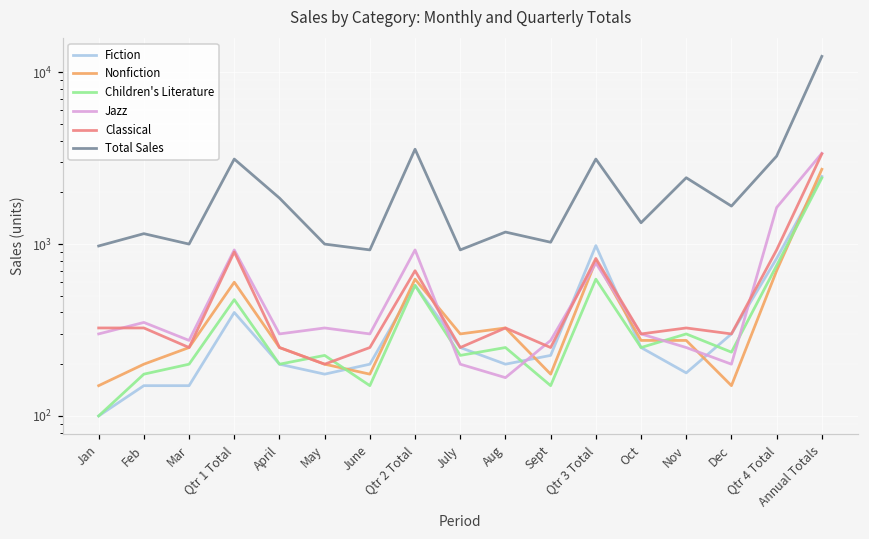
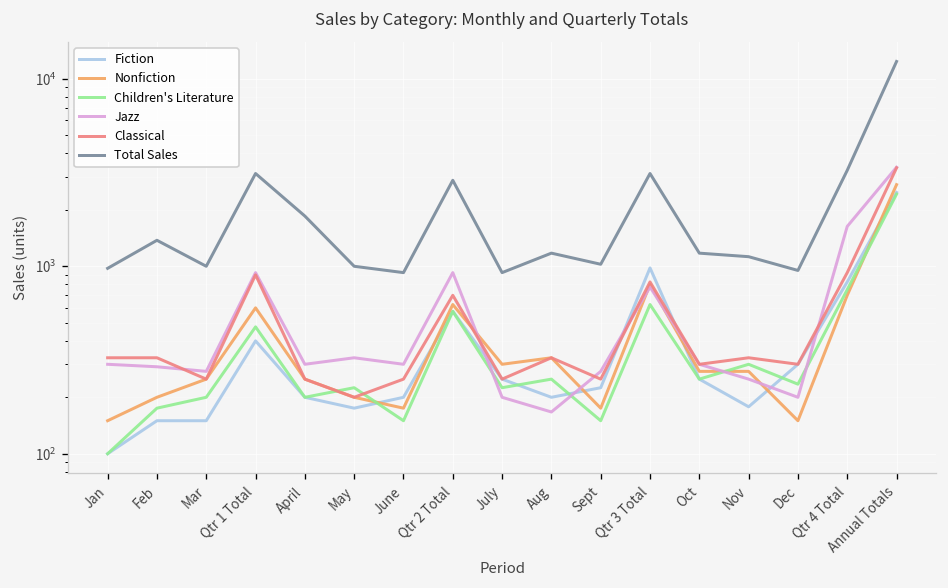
Jazz, Feb: 350 -> 290
Total Sales, Feb: 1200 -> 1400
Total Sales, Qtr 2 Total: 3600 -> 2900
Total Sales, Oct: 1300 -> 1200
Total Sales, Nov: 2400 -> 1100
Total Sales, Dec: 1700 -> 1000
